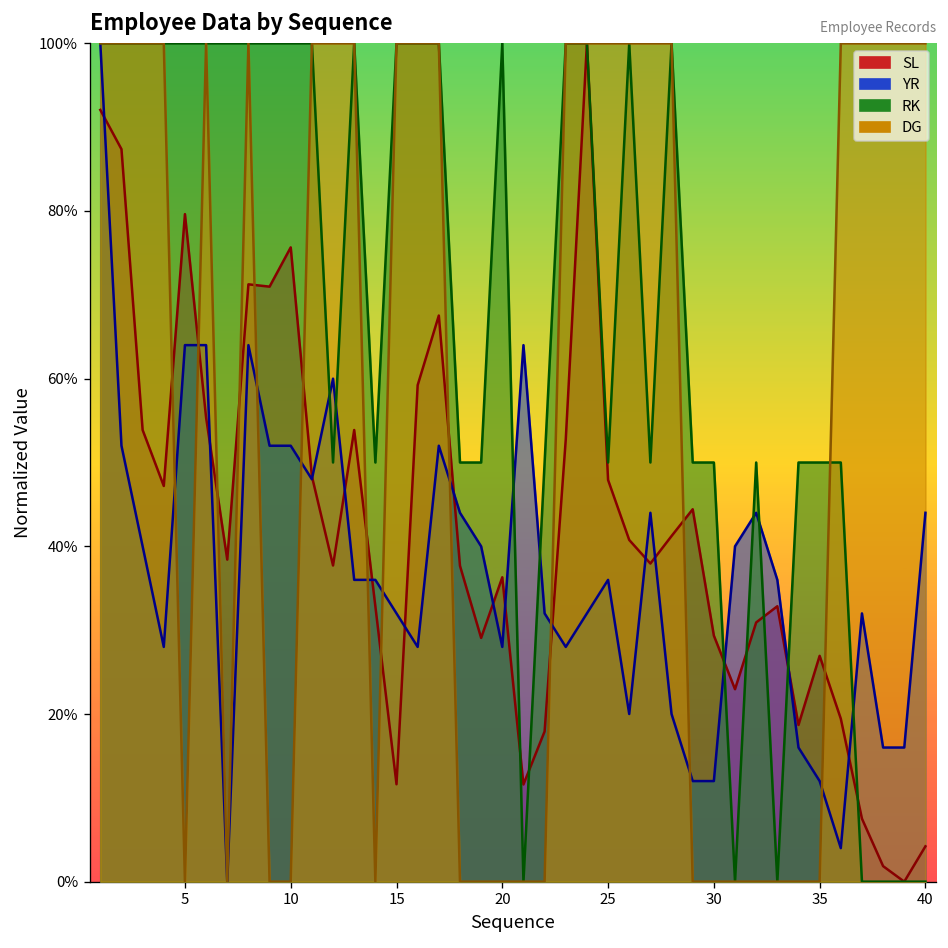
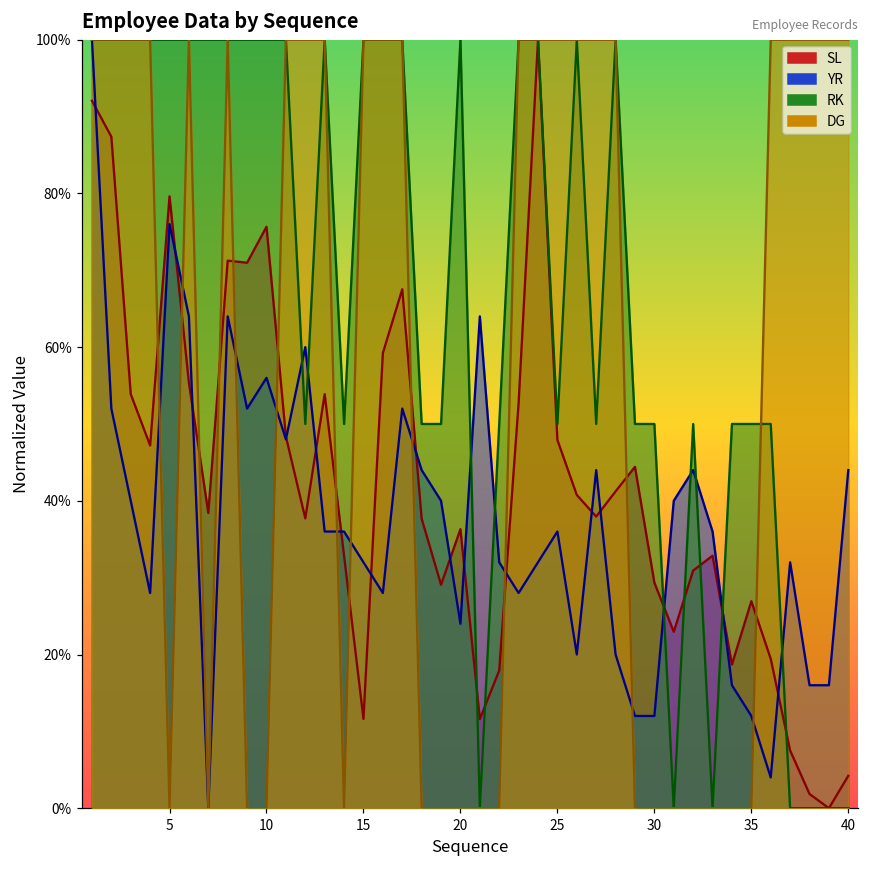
YR, 5: 64% -> 76%
YR, 10: 52% -> 56%
YR, 20: 28% -> 24%
